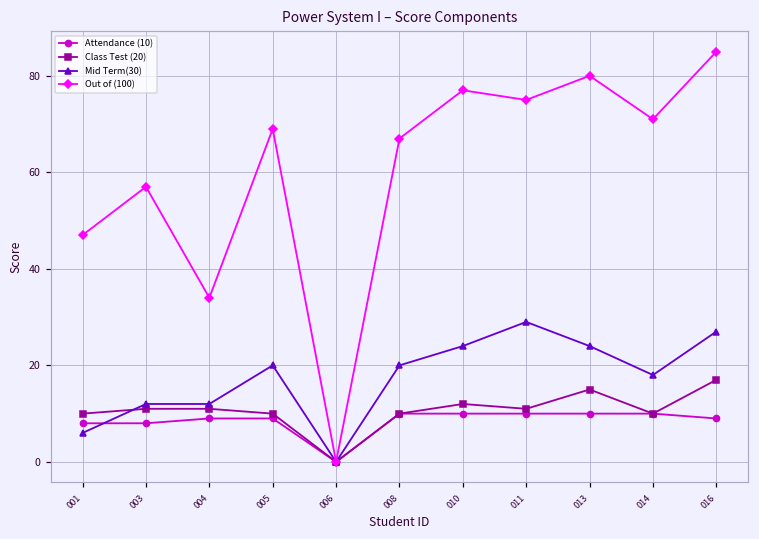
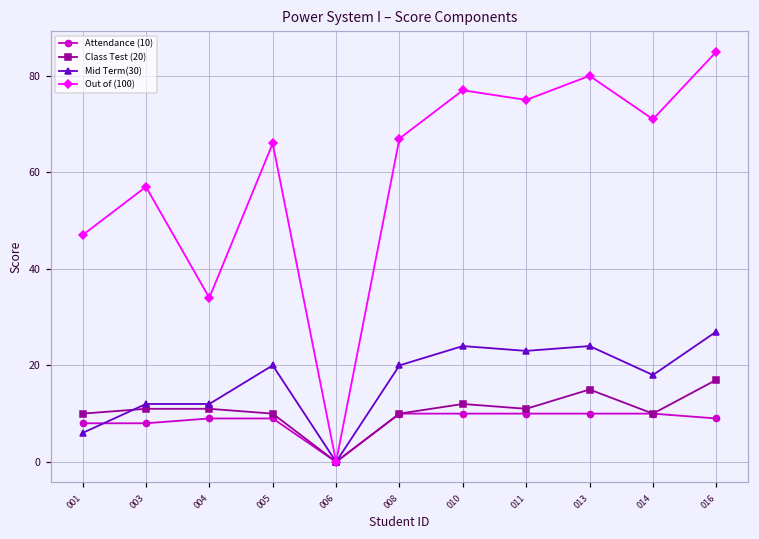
Out of (100), 005: 69 -> 66
Mid Term(30), 011: 29 -> 23
